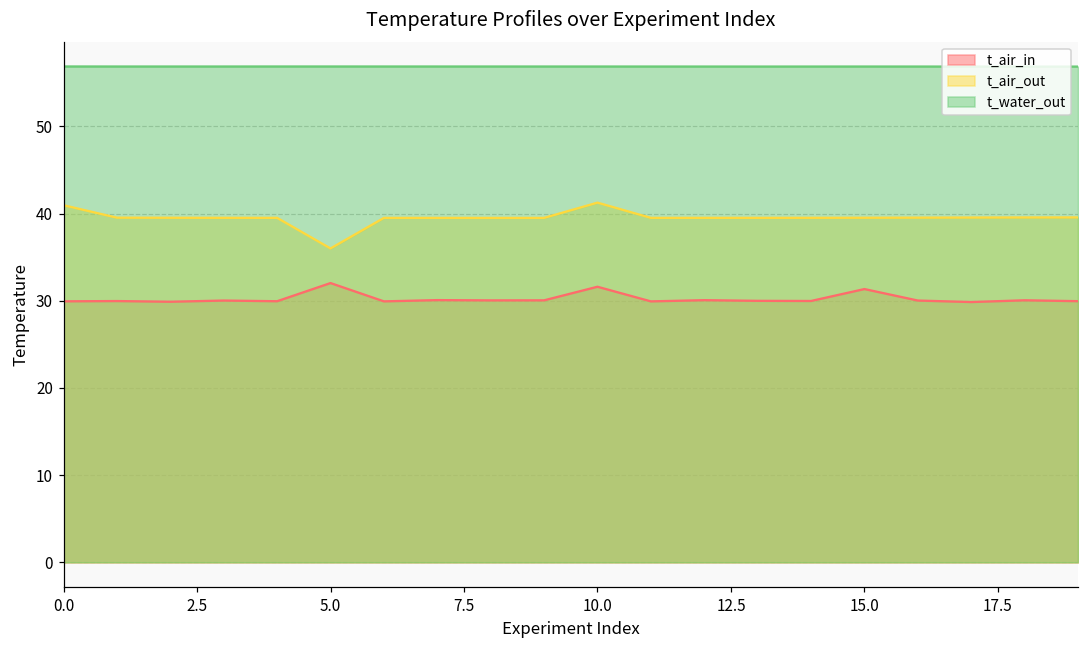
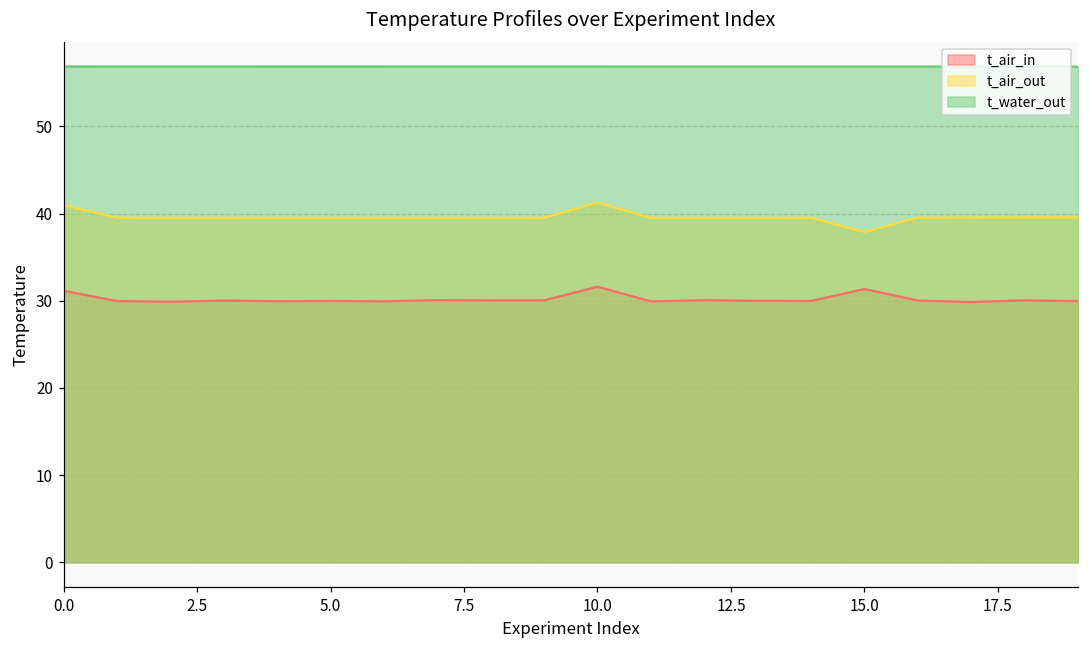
t_air_in, 0.0: 30 -> 31
t_air_in, 5.0: 32 -> 30
t_air_out, 5.0: 36 -> 40
t_air_out, 15.0: 40 -> 38
